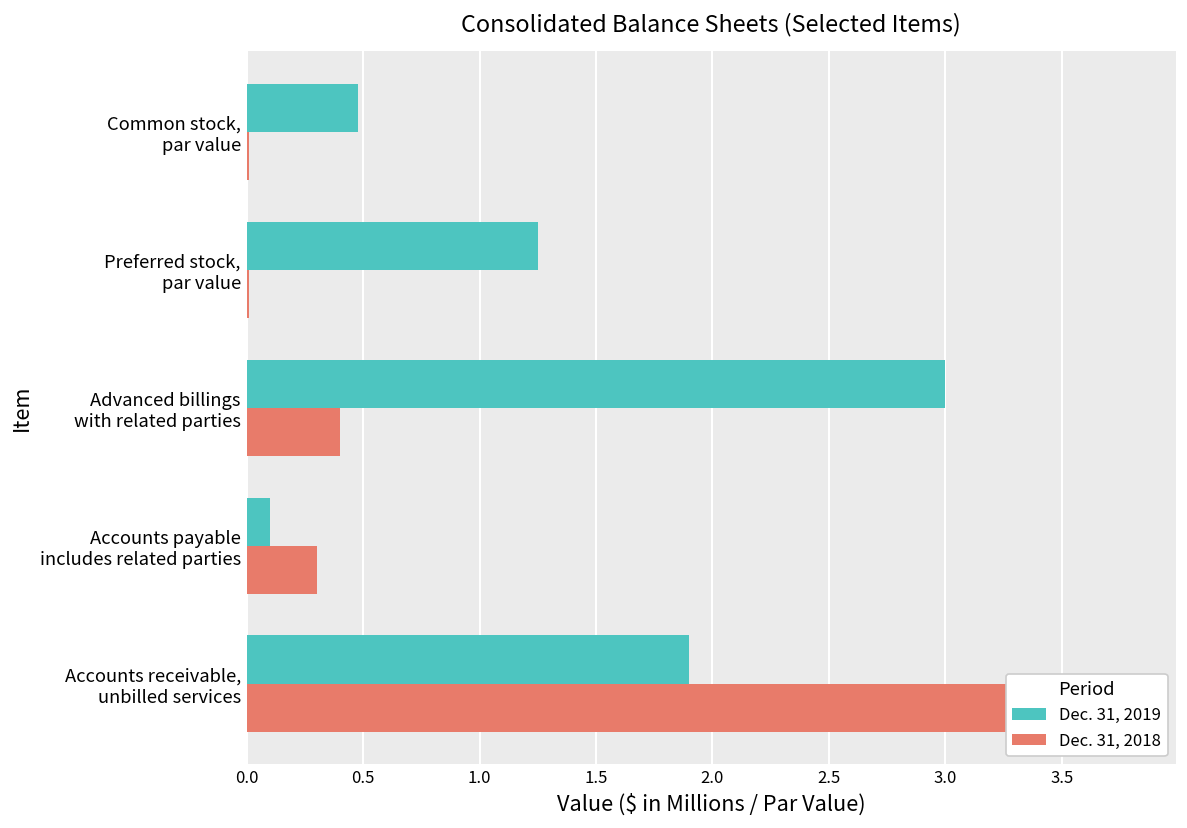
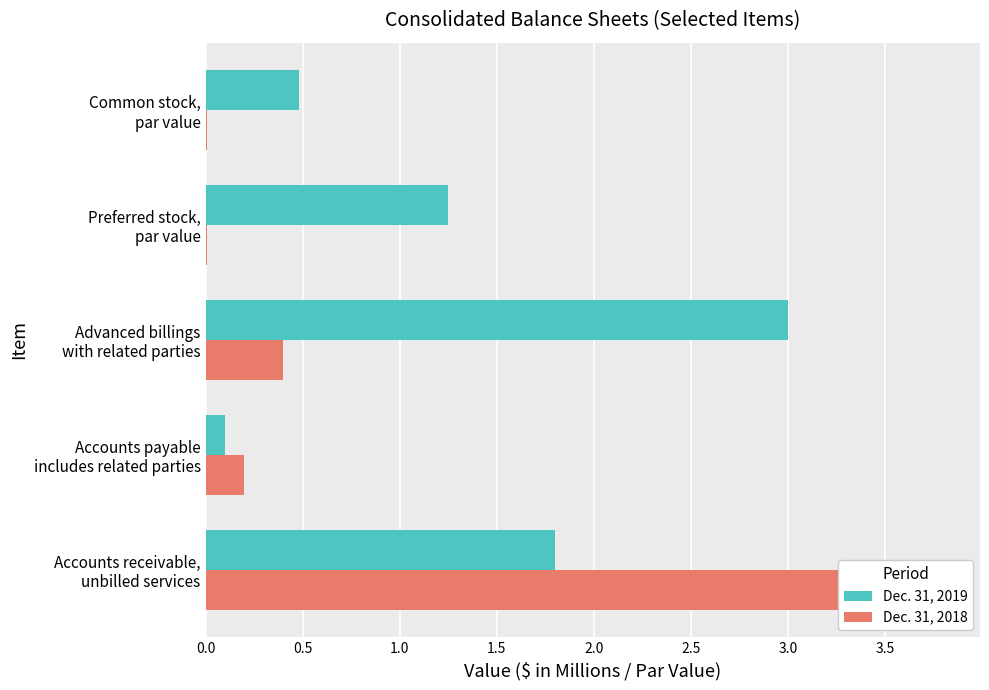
Dec. 31, 2018, Accounts payable includes related parties: 0.3 -> 0.2
Dec. 31, 2019, Accounts receivable, unbilled services: 1.9 -> 1.8
